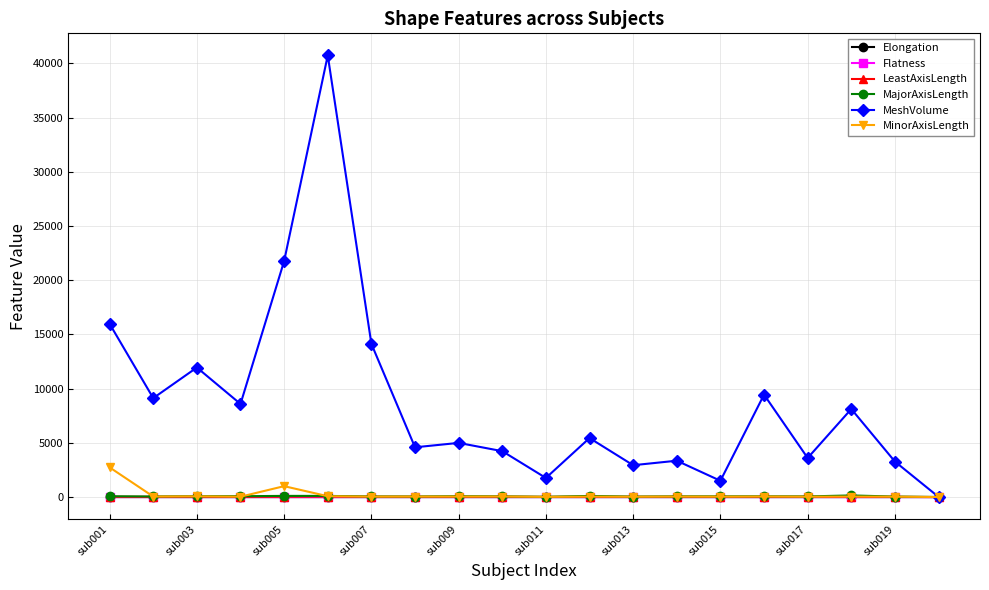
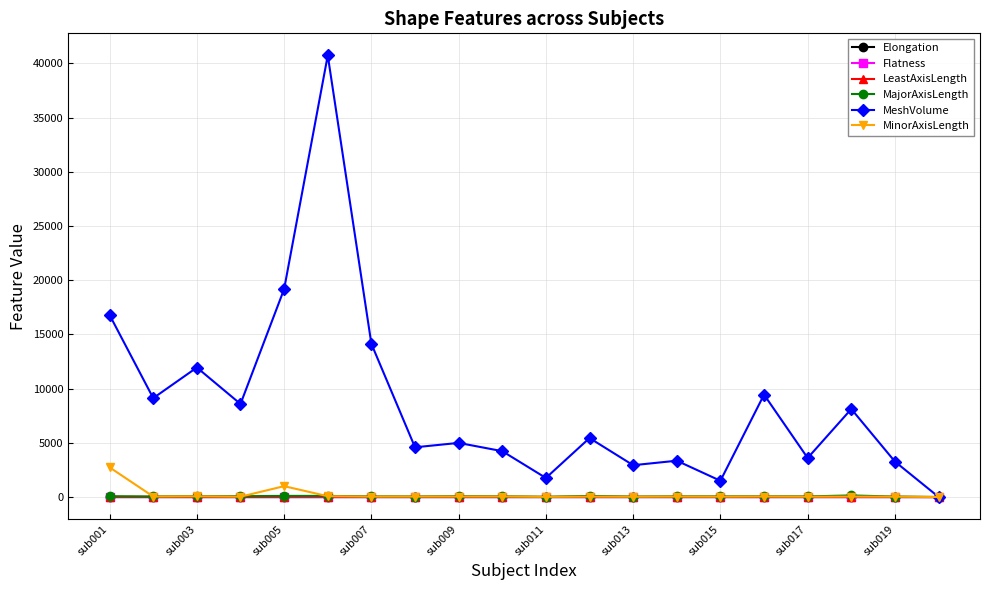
MeshVolume, sub001: 16000 -> 16800
MeshVolume, sub005: 21800 -> 19200
